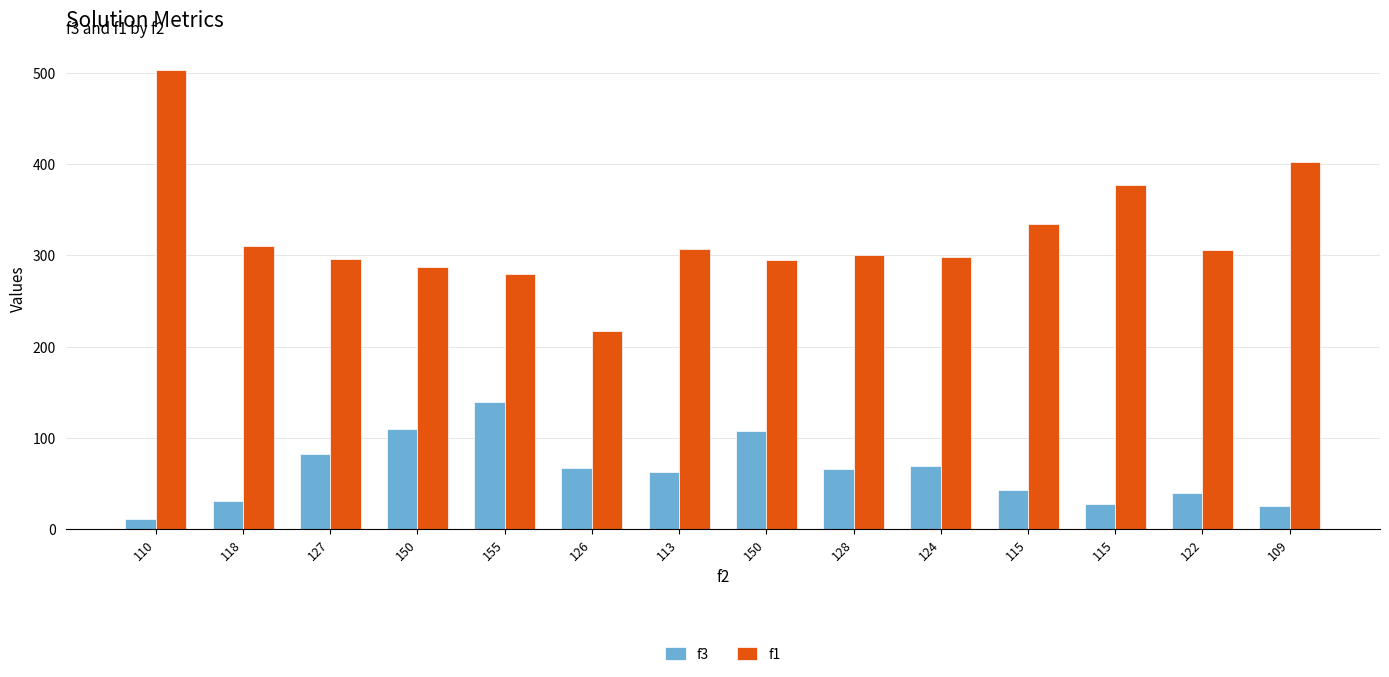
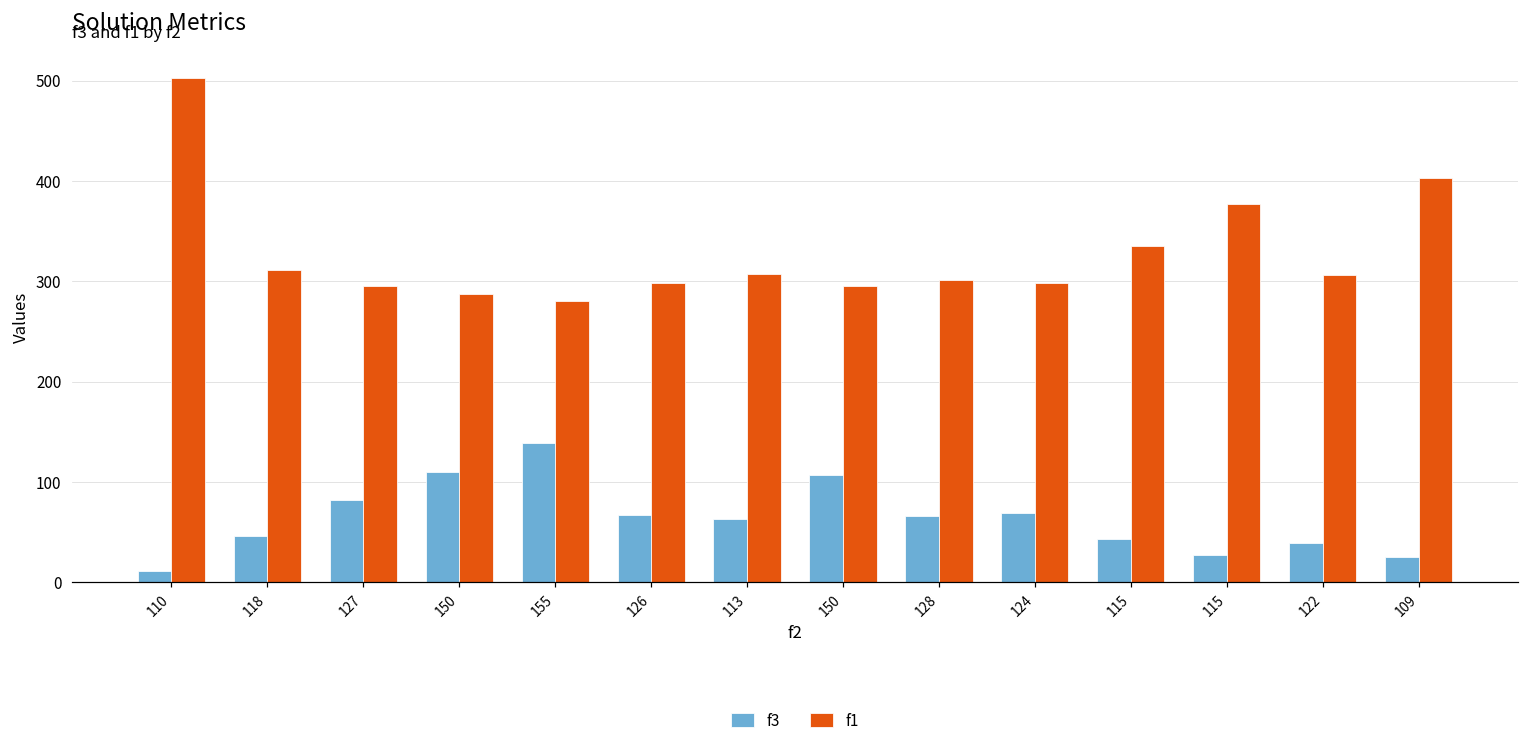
f3, 118: 30 -> 50
f1, 126: 220 -> 300
